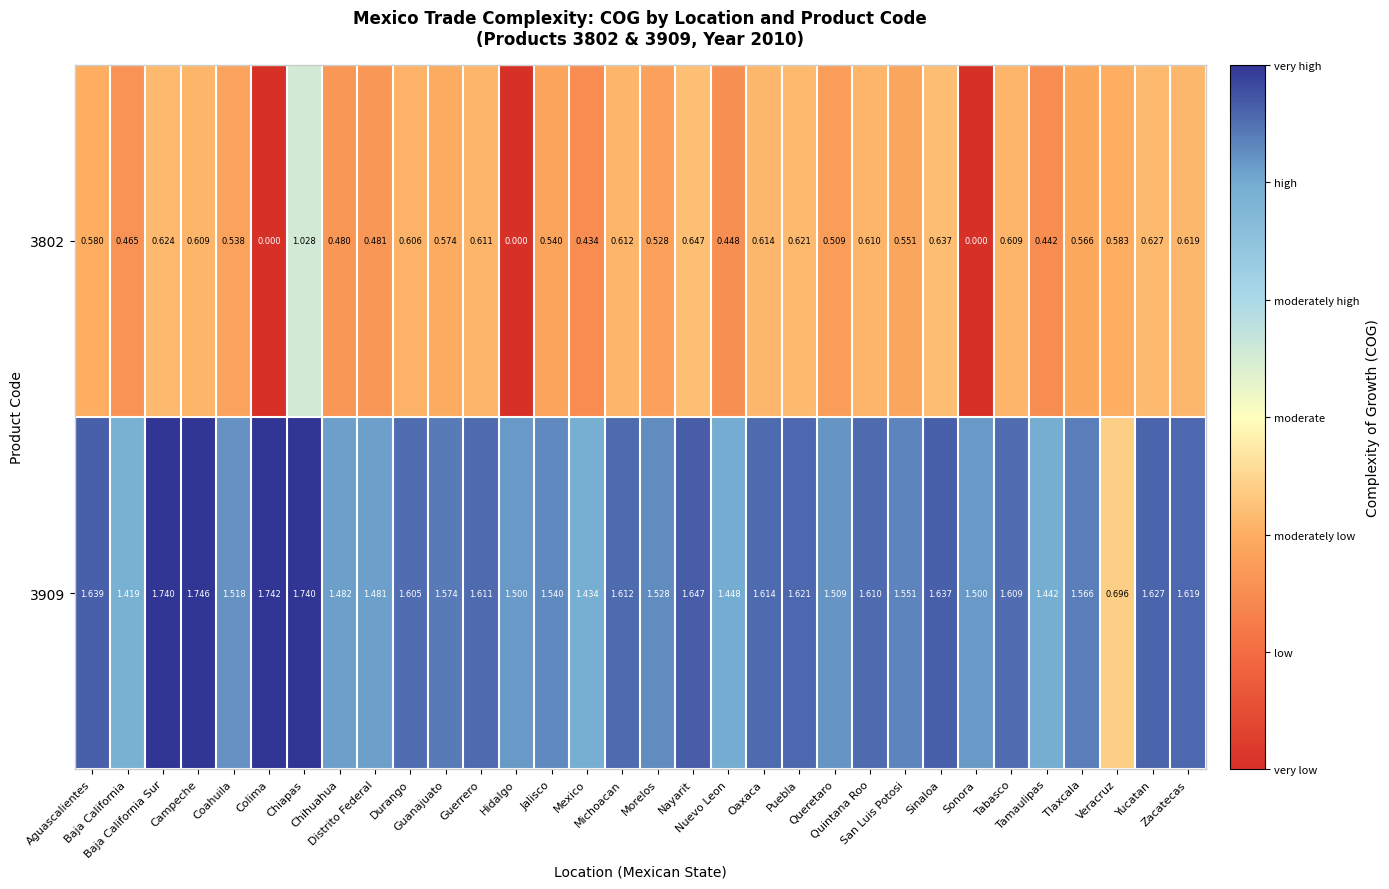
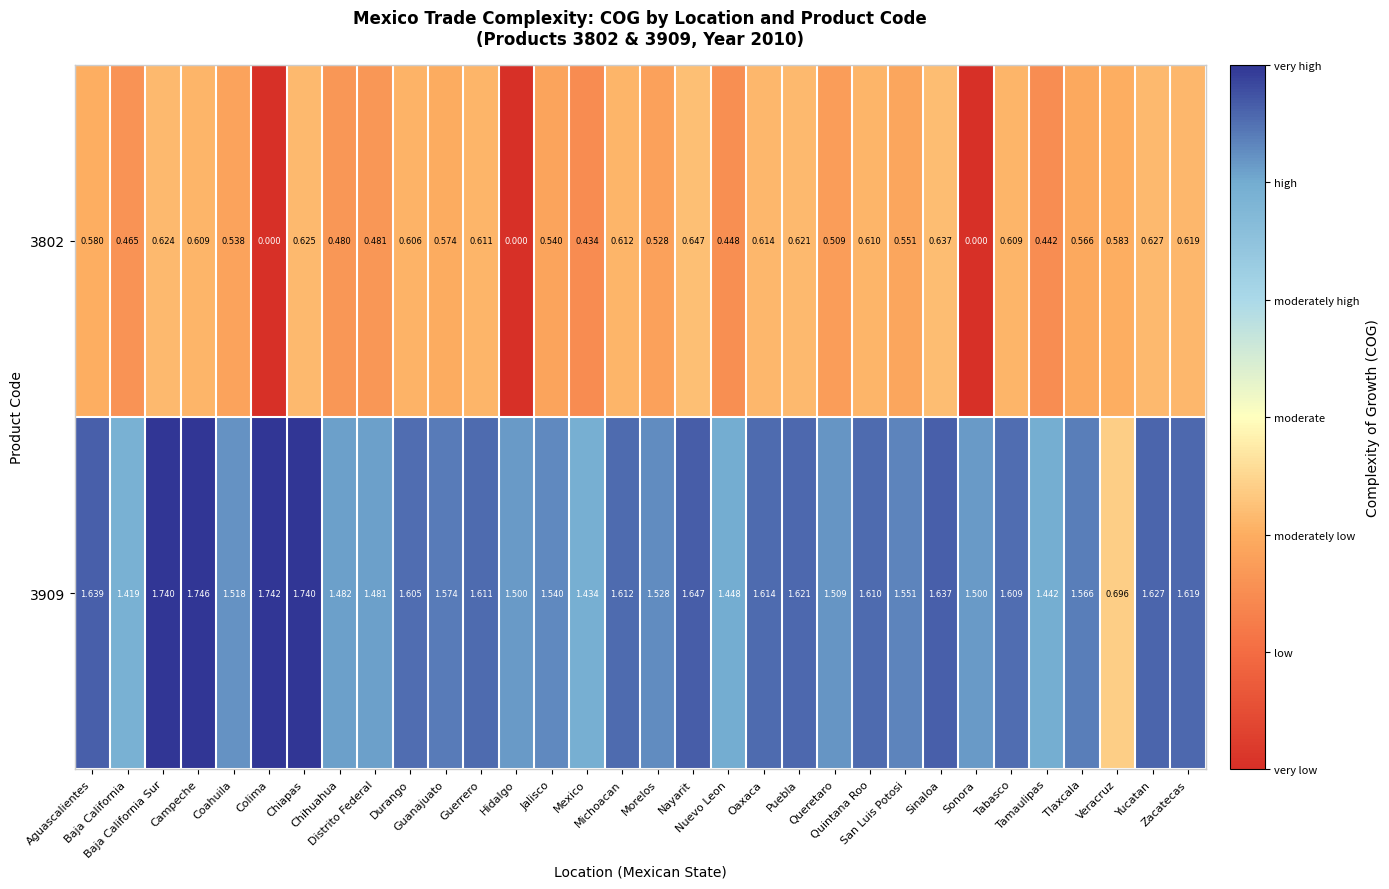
3802, Chiapas: 1.028 -> 0.625
